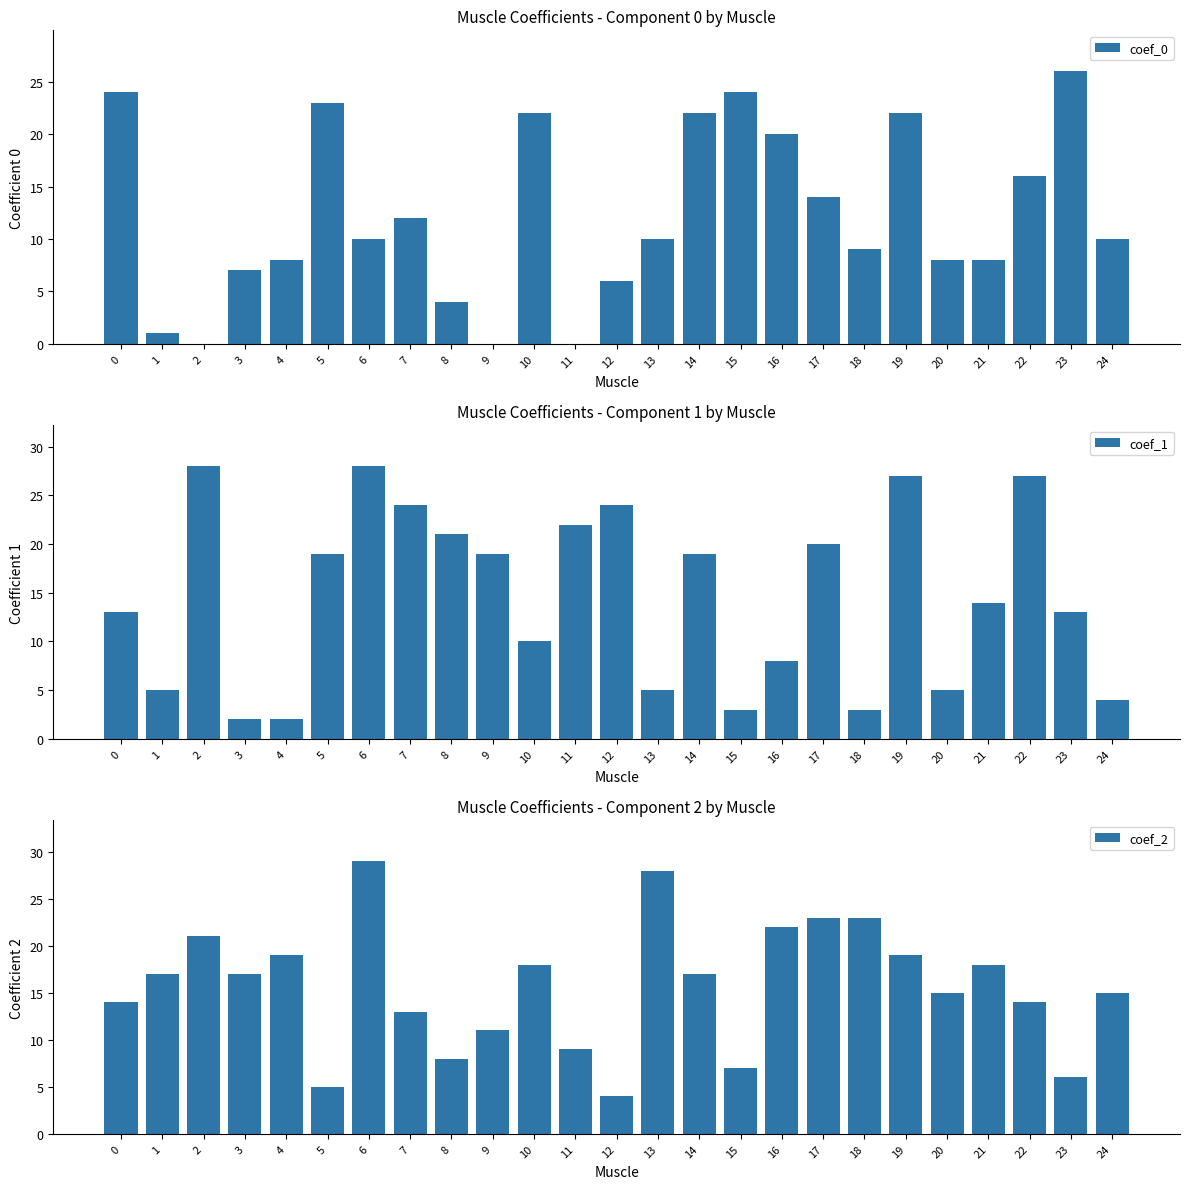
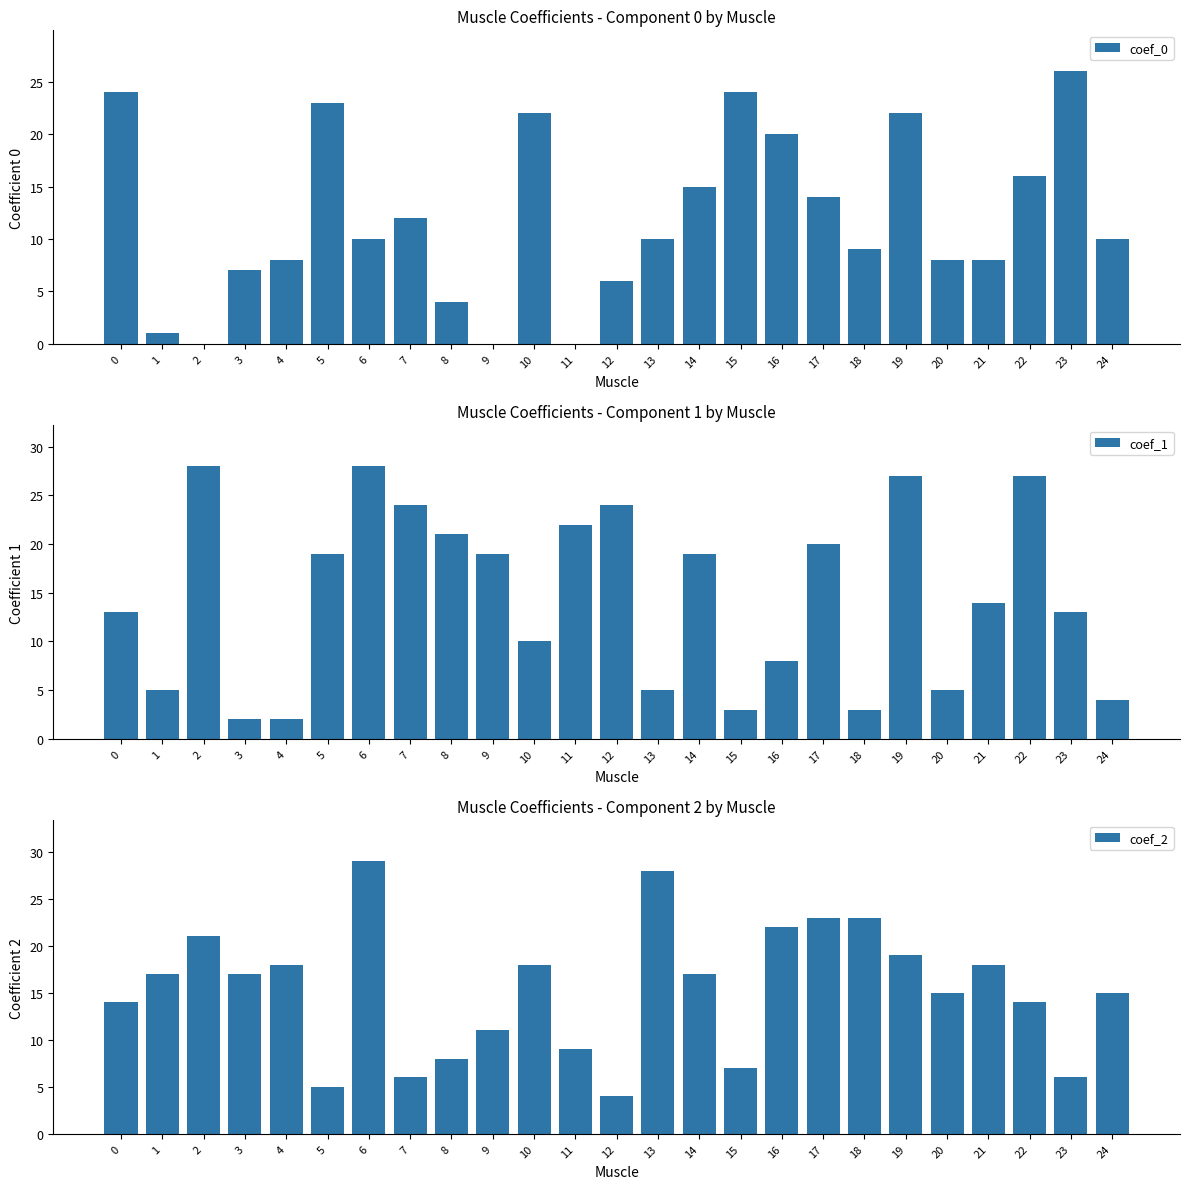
Muscle Coefficients - Component 0 by Muscle, 14: 22 -> 15
Muscle Coefficients - Component 2 by Muscle, 4: 19 -> 18
Muscle Coefficients - Component 2 by Muscle, 7: 13 -> 6
